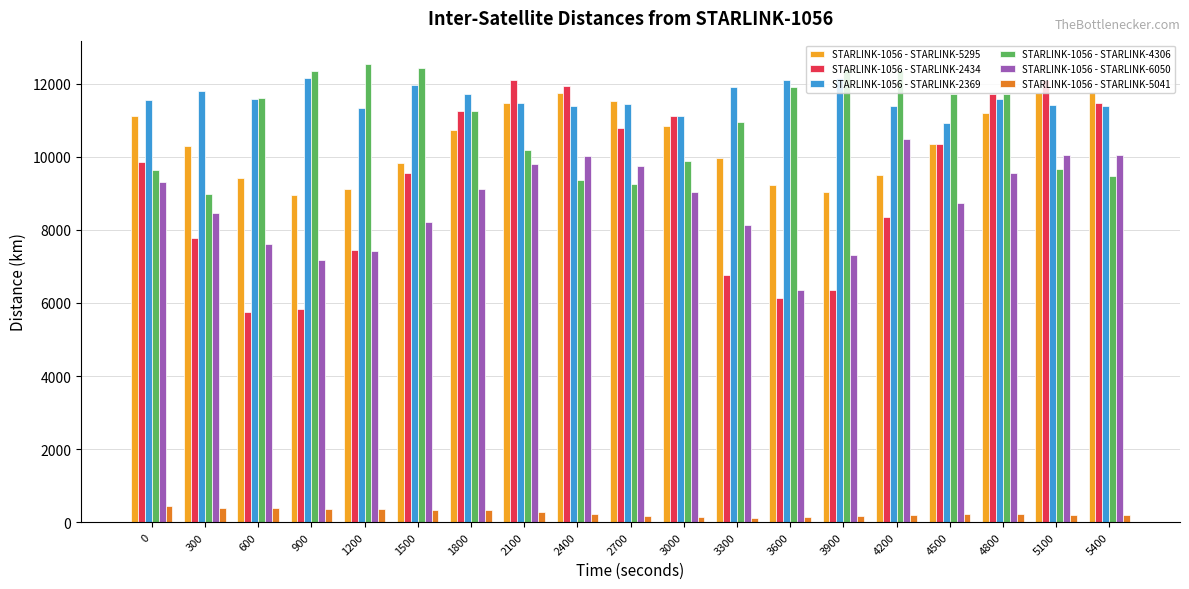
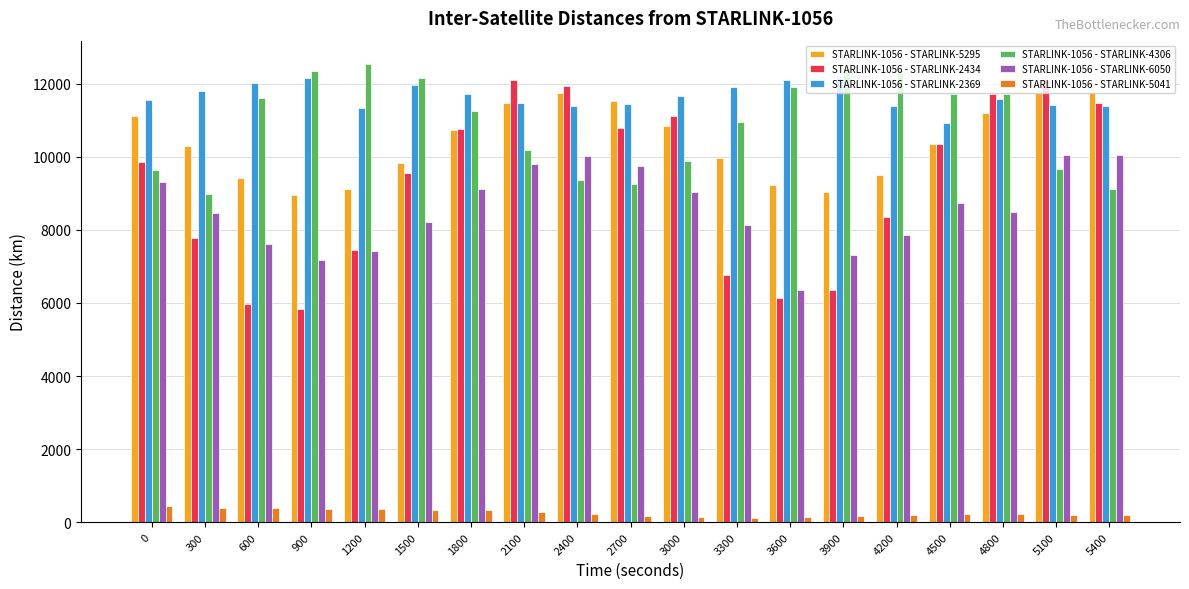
STARLINK-1056 - STARLINK-2434, 600: 5800 -> 6000
STARLINK-1056 - STARLINK-2369, 600: 11600 -> 12000
STARLINK-1056 - STARLINK-4306, 1500: 12400 -> 12200
STARLINK-1056 - STARLINK-2434, 1800: 11300 -> 10800
STARLINK-1056 - STARLINK-2369, 3000: 11100 -> 11700
STARLINK-1056 - STARLINK-6050, 4200: 10500 -> 7900
STARLINK-1056 - STARLINK-6050, 4800: 9600 -> 8500
STARLINK-1056 - STARLINK-4306, 5400: 9500 -> 9100
